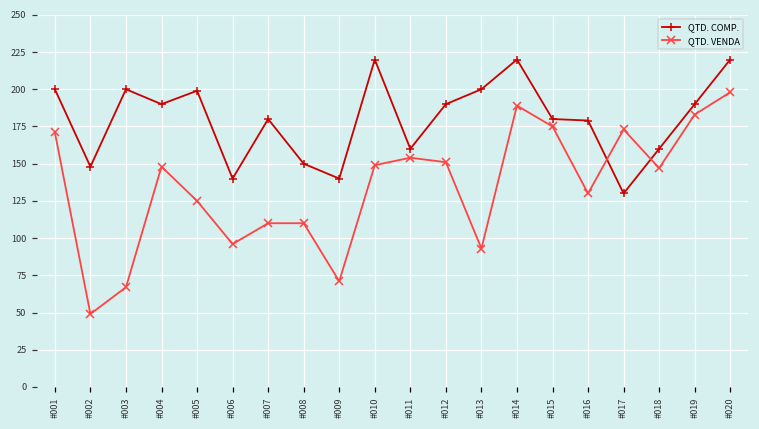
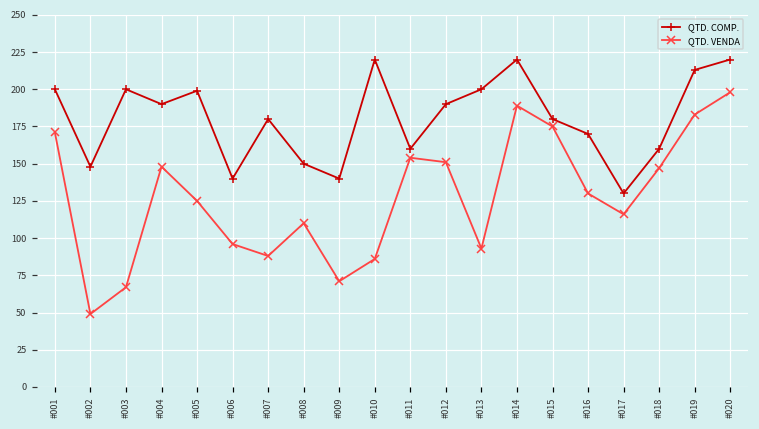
QTD. VENDA, #007: 110 -> 88
QTD. VENDA, #010: 149 -> 86
QTD. COMP., #016: 179 -> 170
QTD. VENDA, #017: 173 -> 116
QTD. COMP., #019: 190 -> 213
